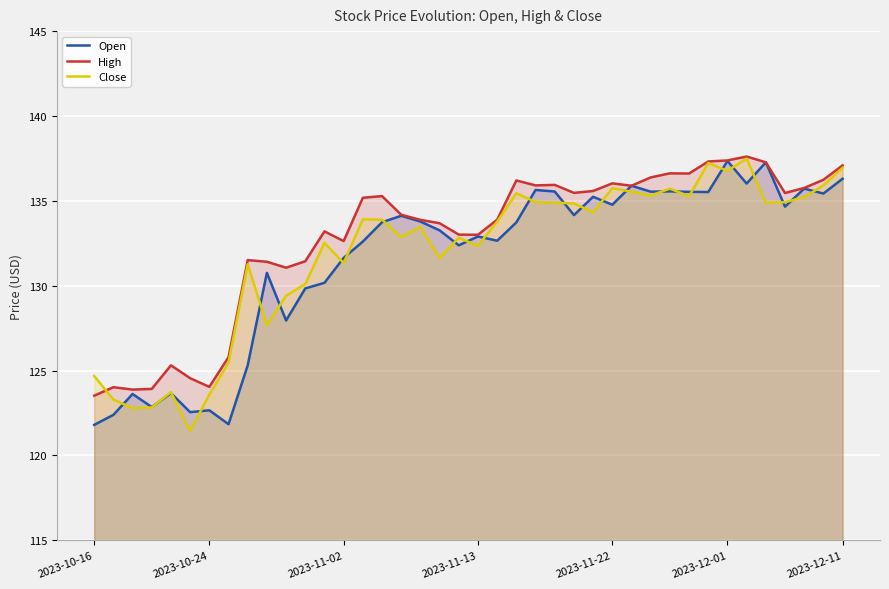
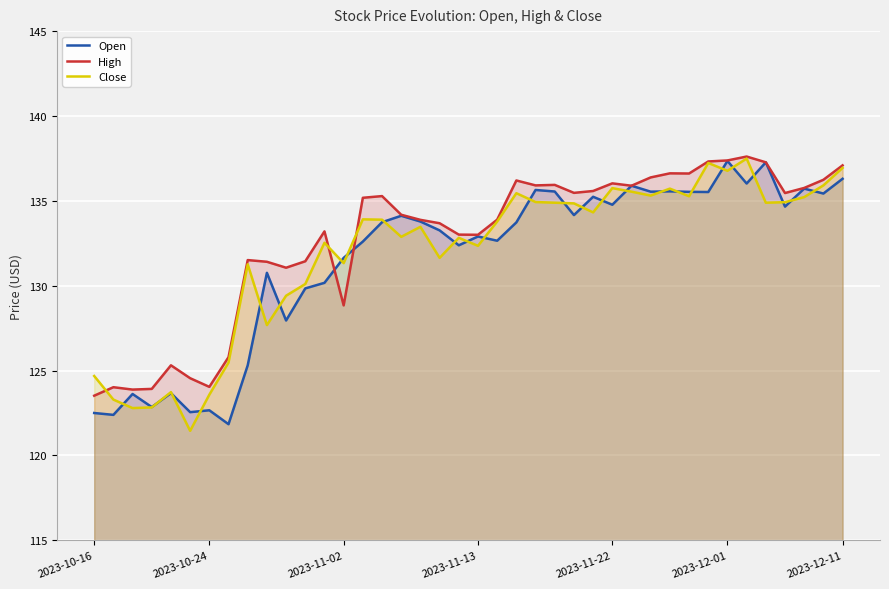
Open, 2023-10-16: 121.8 -> 122.5
High, 2023-11-02: 132.6 -> 128.8
